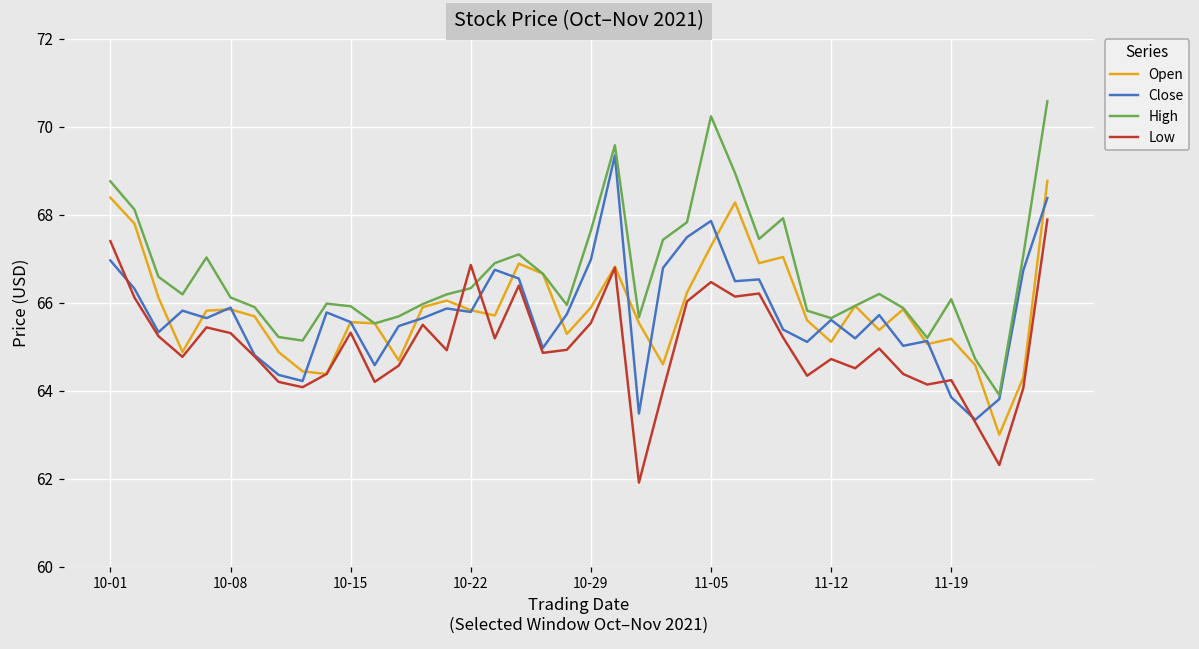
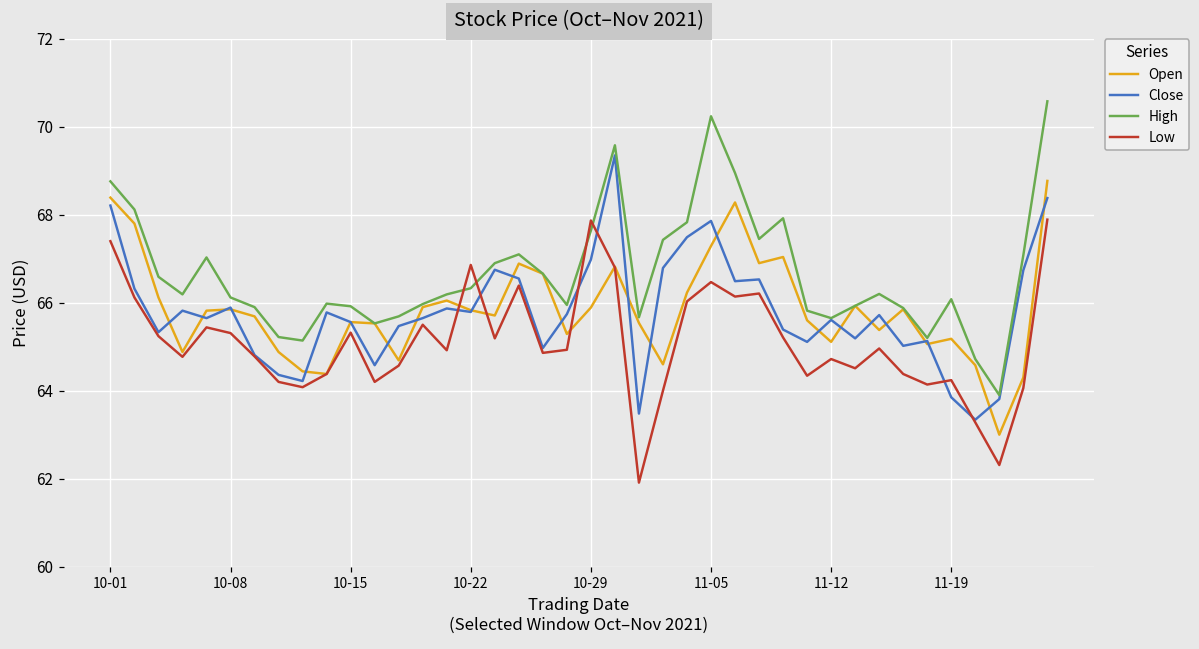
Close, 10-01: 67.0 -> 68.2
Low, 10-29: 65.5 -> 67.9
